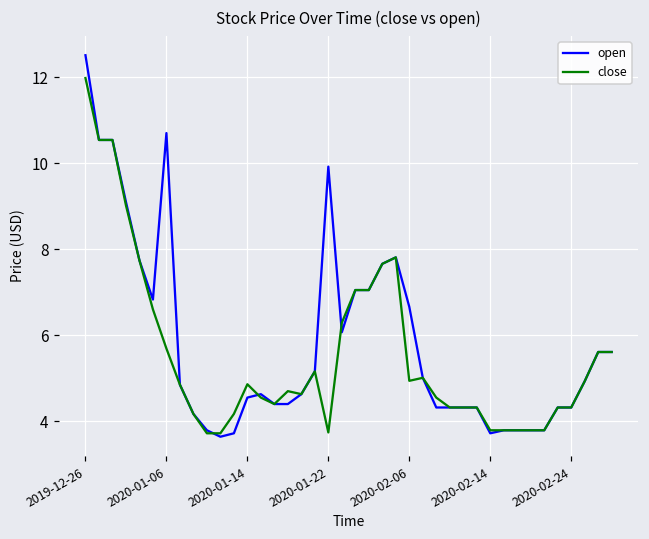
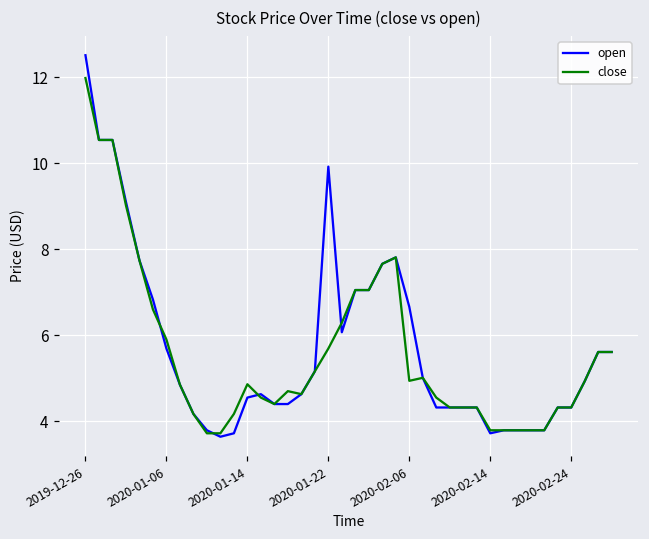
open, 2020-01-06: 10.7 -> 5.7
close, 2020-01-06: 5.7 -> 5.9
close, 2020-01-22: 3.7 -> 5.7
